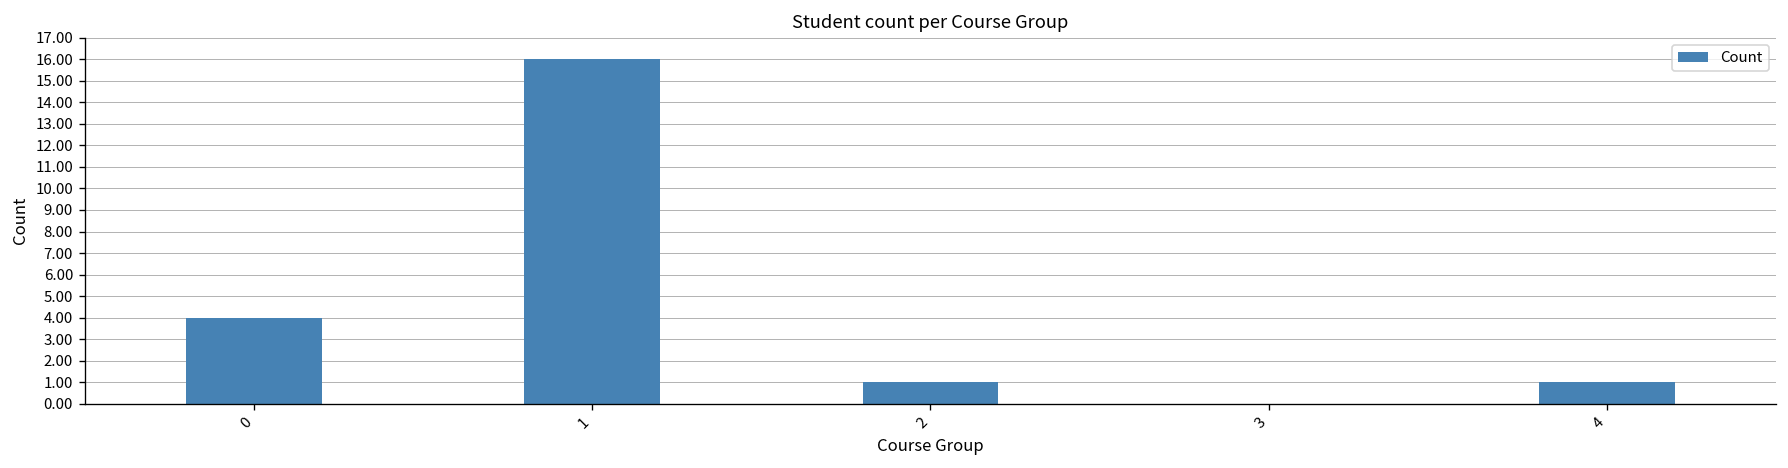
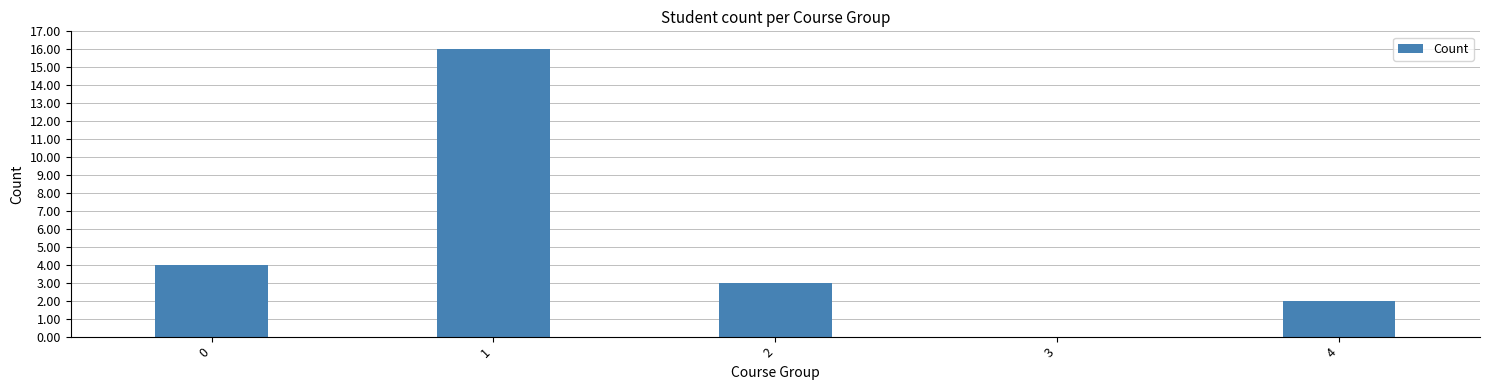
2: 1 -> 3
4: 1 -> 2
